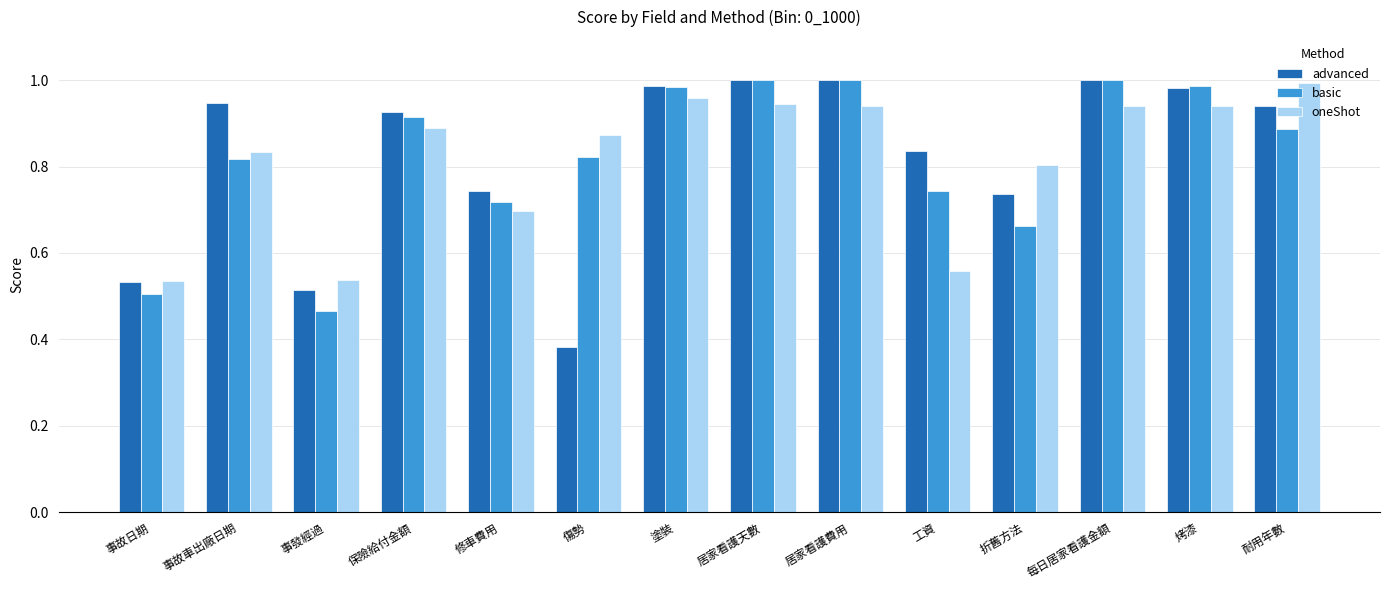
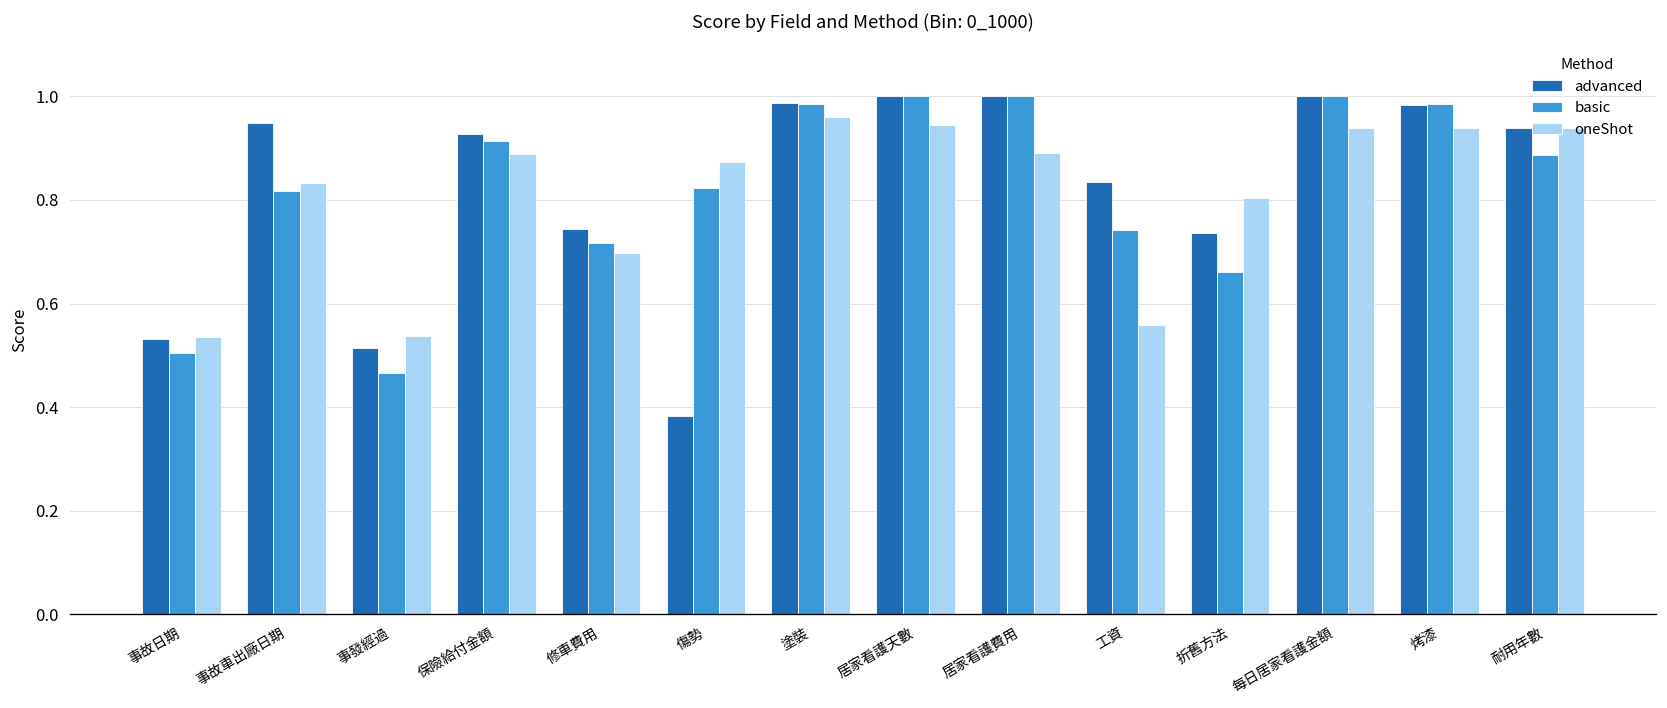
oneShot, 居家看護費用: 0.94 -> 0.89
oneShot, 耐用年數: 0.99 -> 0.94
